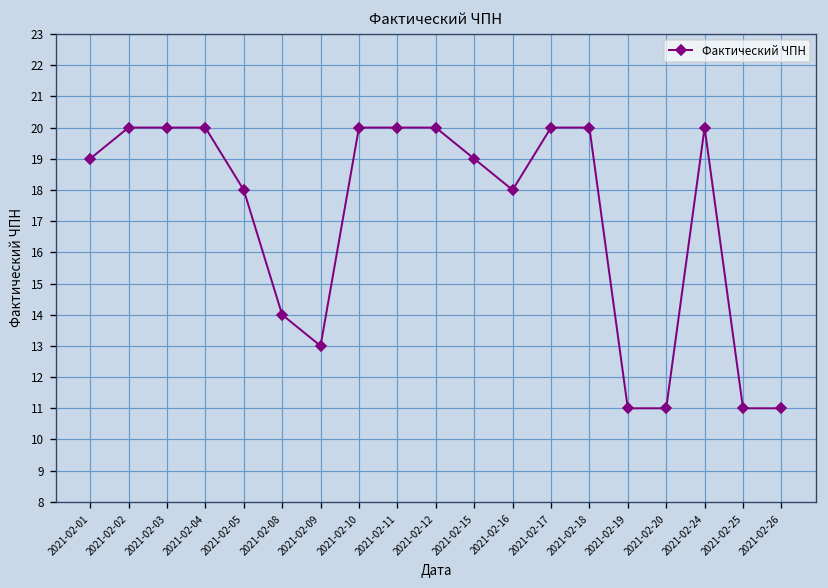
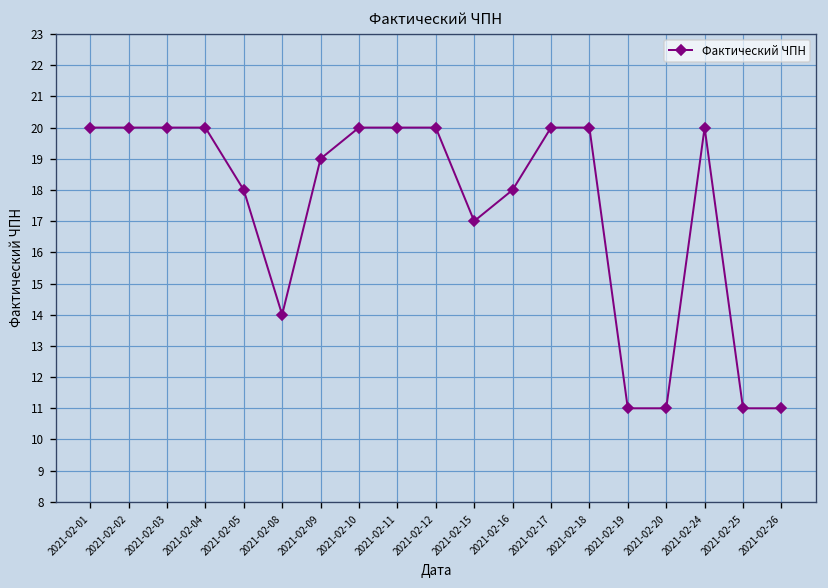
2021-02-01: 19 -> 20
2021-02-09: 13 -> 19
2021-02-15: 19 -> 17
